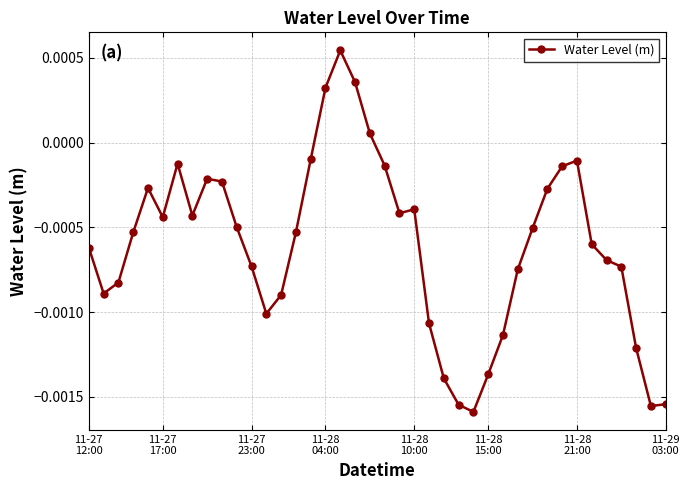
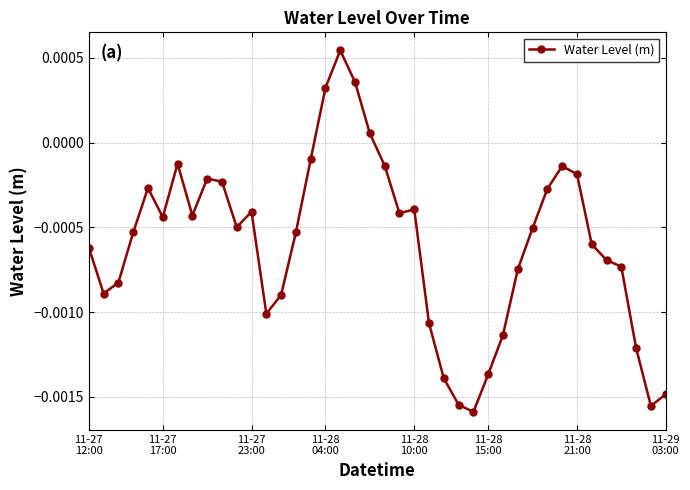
11-27 23:00: -0.00073 -> -0.00041
11-28 21:00: -0.00011 -> -0.00018
11-29 03:00: -0.00154 -> -0.00148
